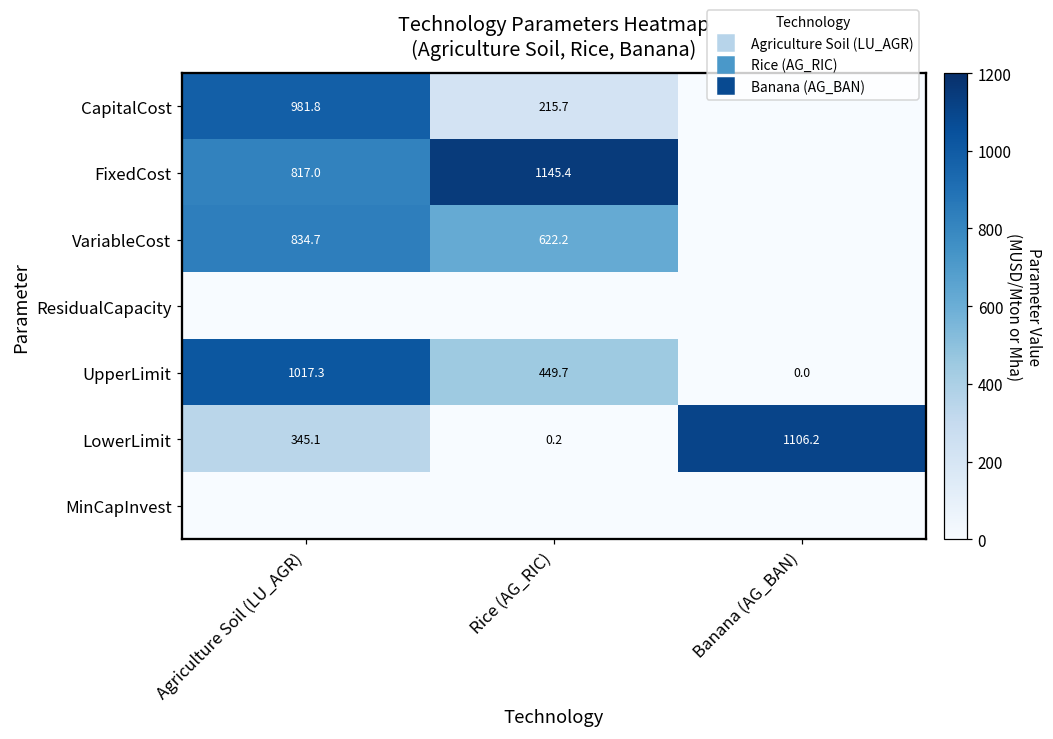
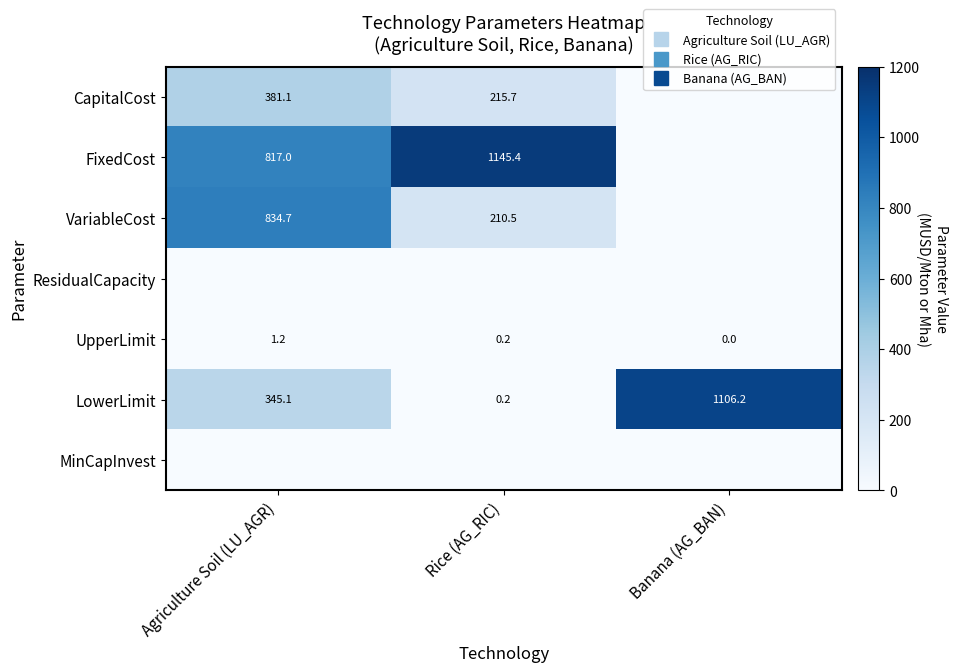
CapitalCost, Agriculture Soil (LU_AGR): 981.8 -> 381.1
VariableCost, Rice (AG_RIC): 622.2 -> 210.5
UpperLimit, Agriculture Soil (LU_AGR): 1017.3 -> 1.2
UpperLimit, Rice (AG_RIC): 449.7 -> 0.2
